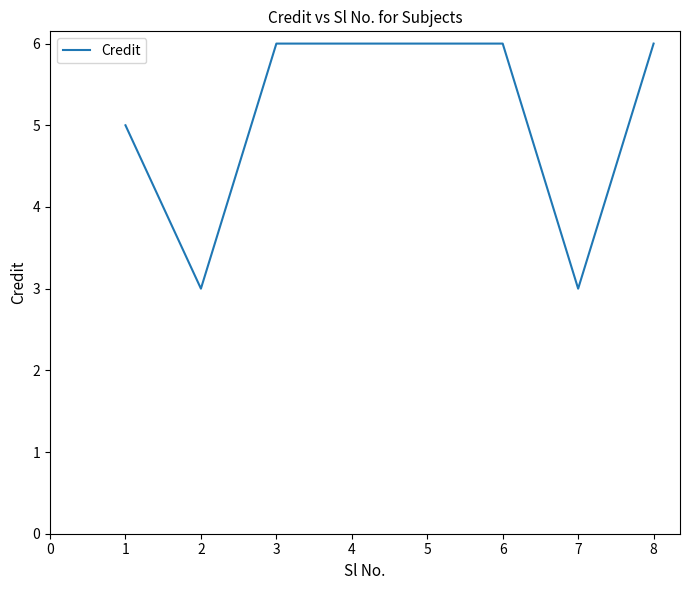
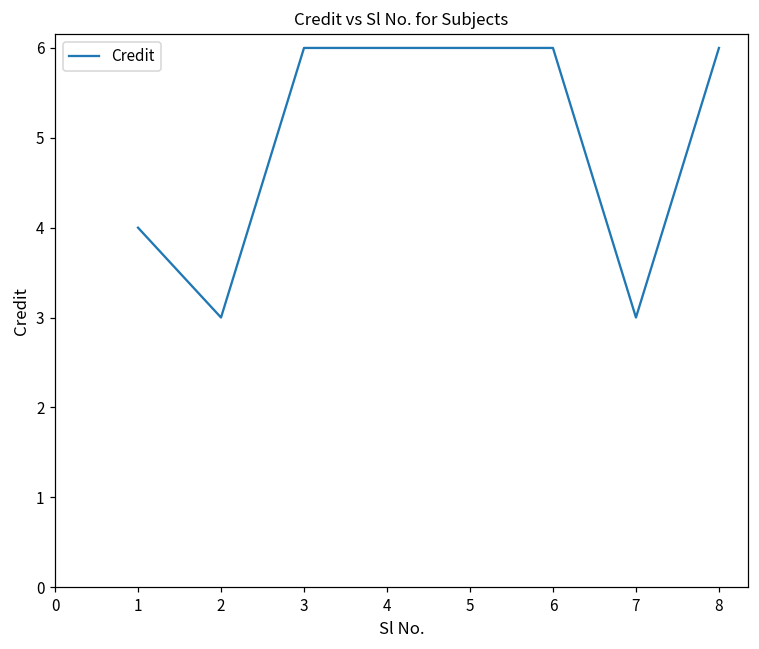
1: 5 -> 4
